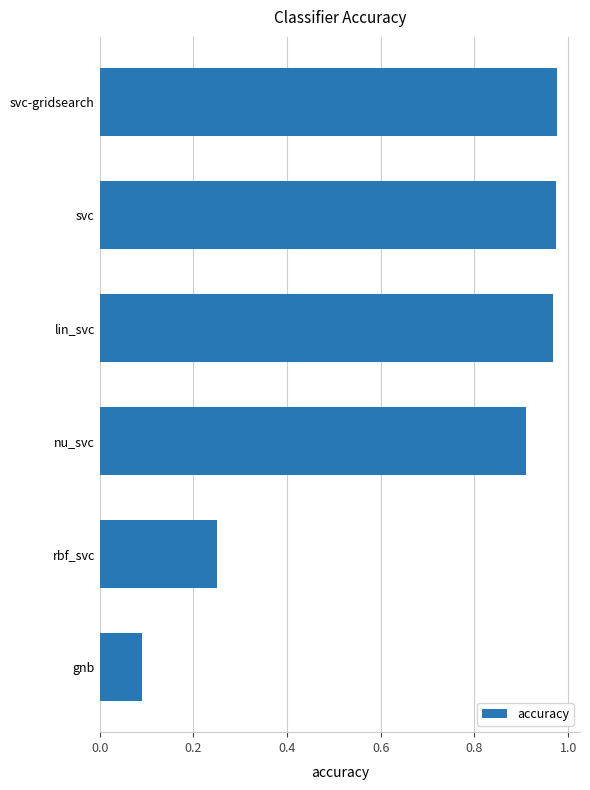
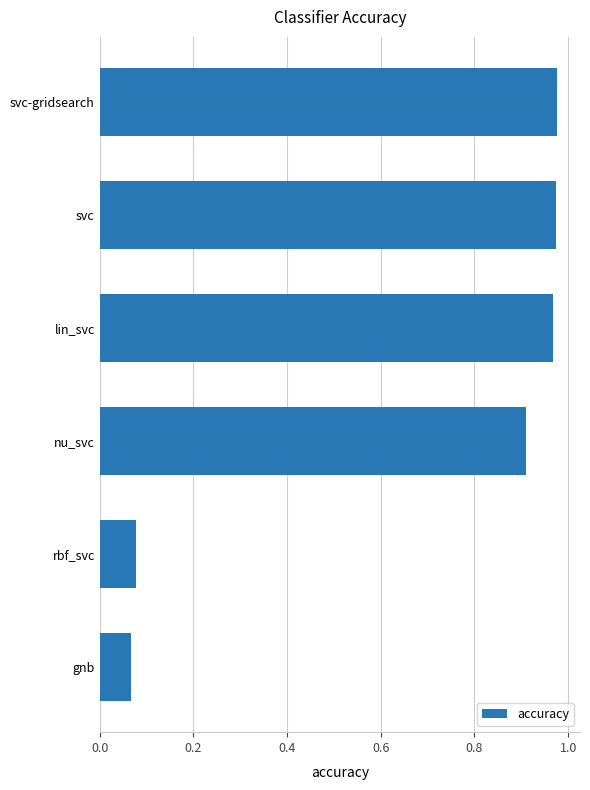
rbf_svc: 0.25 -> 0.08
gnb: 0.09 -> 0.07
